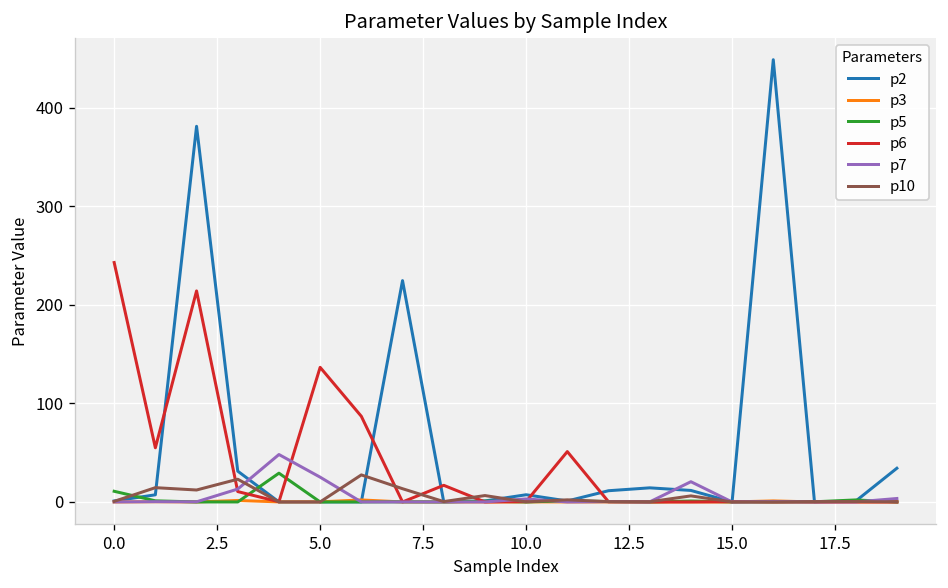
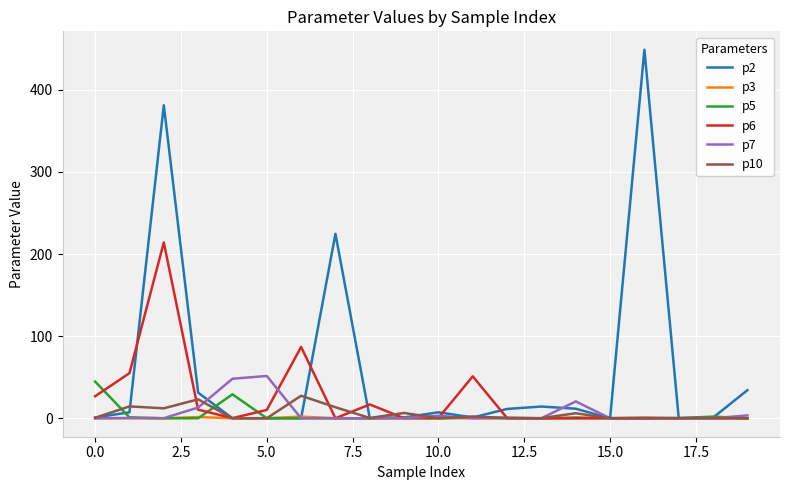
p5, 0.0: 10 -> 40
p6, 0.0: 240 -> 30
p6, 5.0: 140 -> 10
p7, 5.0: 30 -> 50
